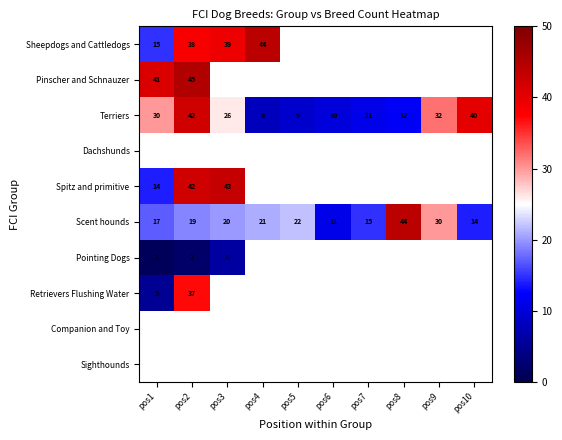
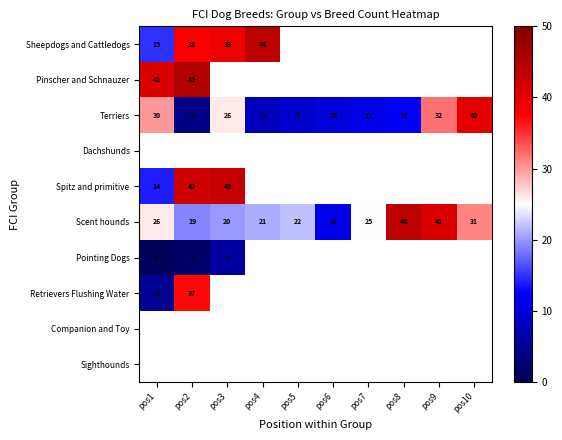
Terriers, pos2: 42 -> 4
Scent hounds, pos1: 17 -> 26
Scent hounds, pos7: 15 -> 25
Scent hounds, pos9: 30 -> 41
Scent hounds, pos10: 14 -> 31
